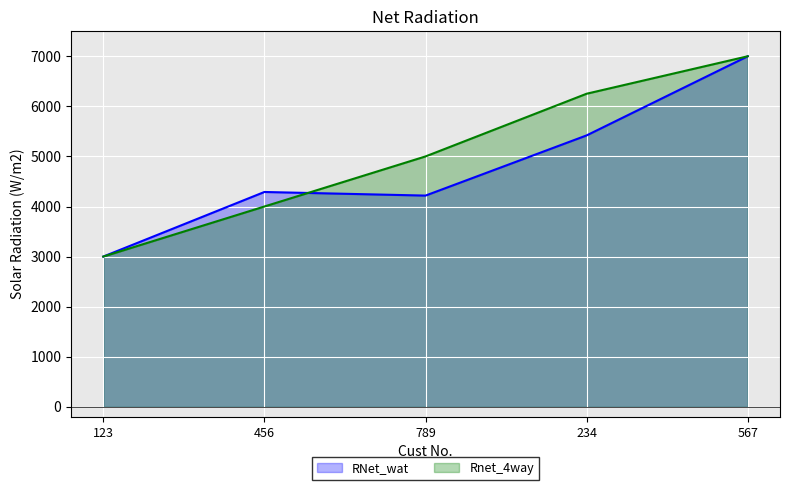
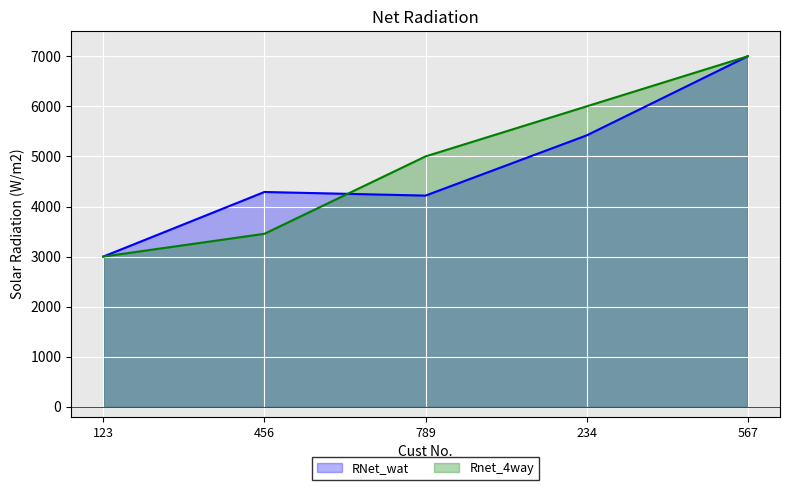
Rnet_4way, 456: 4000 -> 3500
Rnet_4way, 234: 6300 -> 6000
